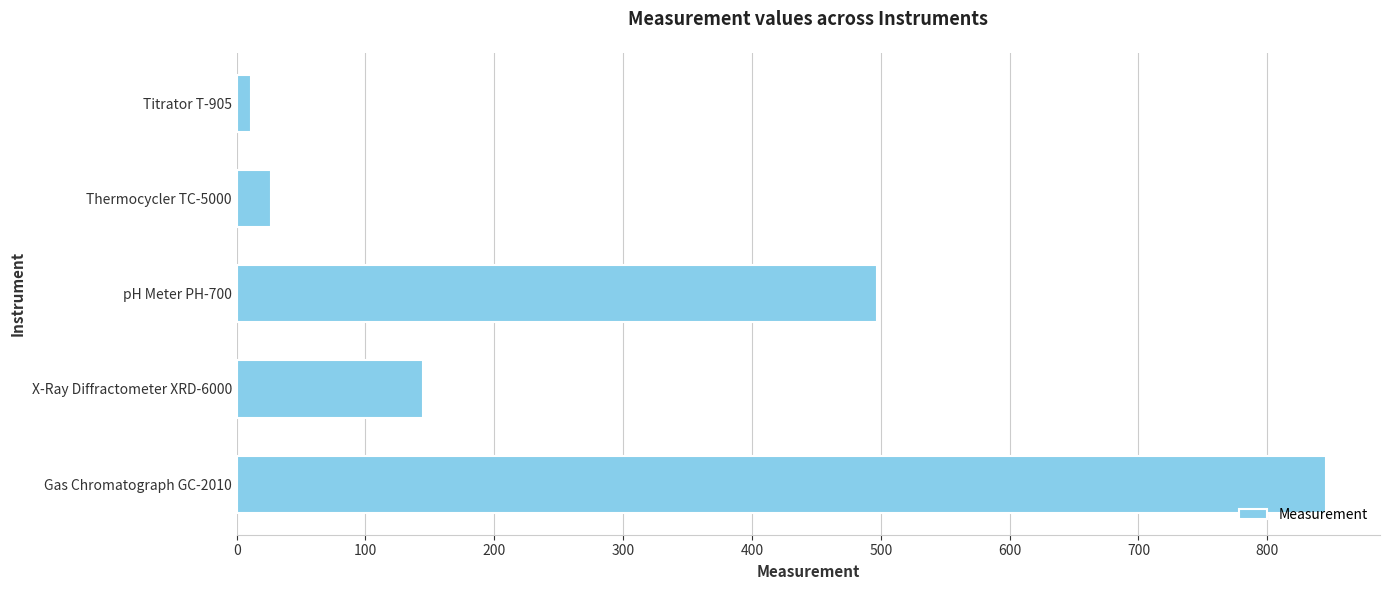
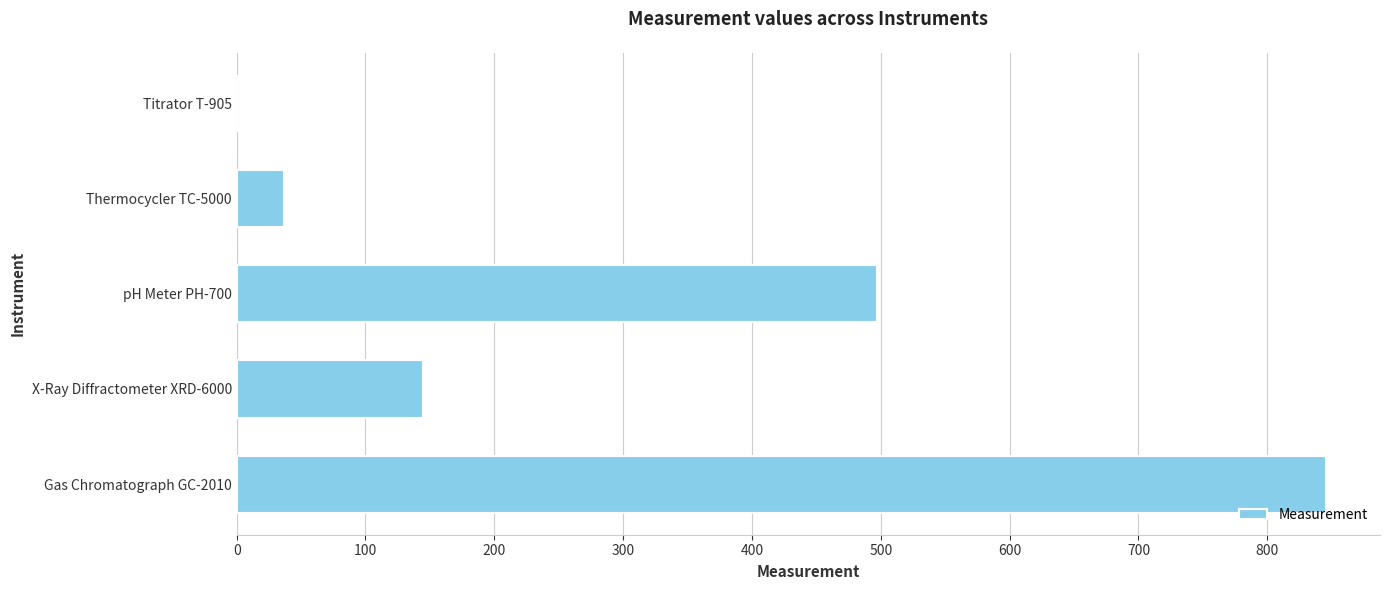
Titrator T-905: 11 -> 0
Thermocycler TC-5000: 26 -> 37
